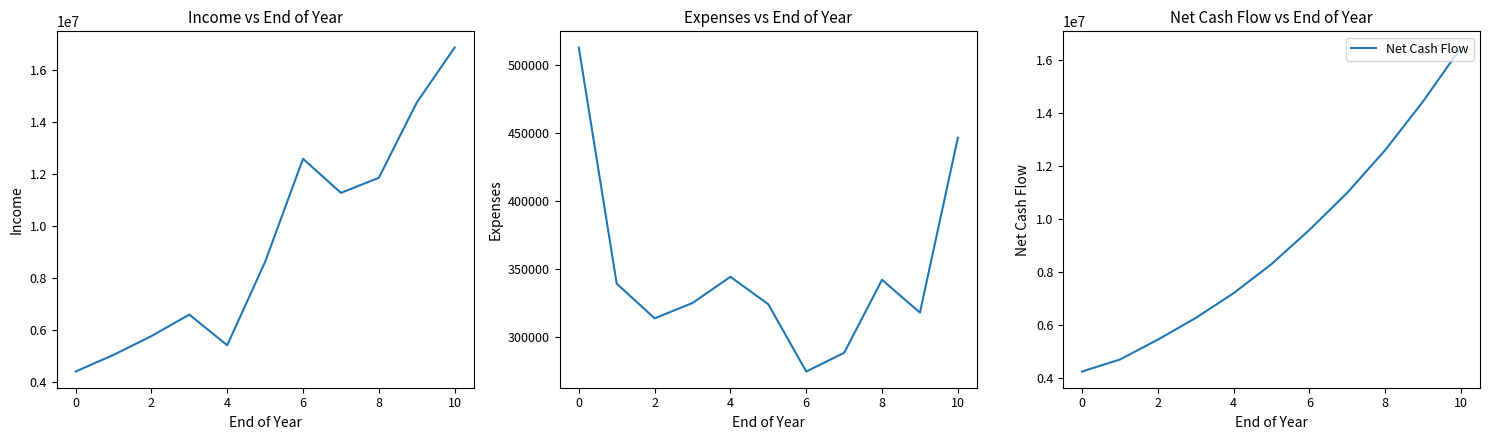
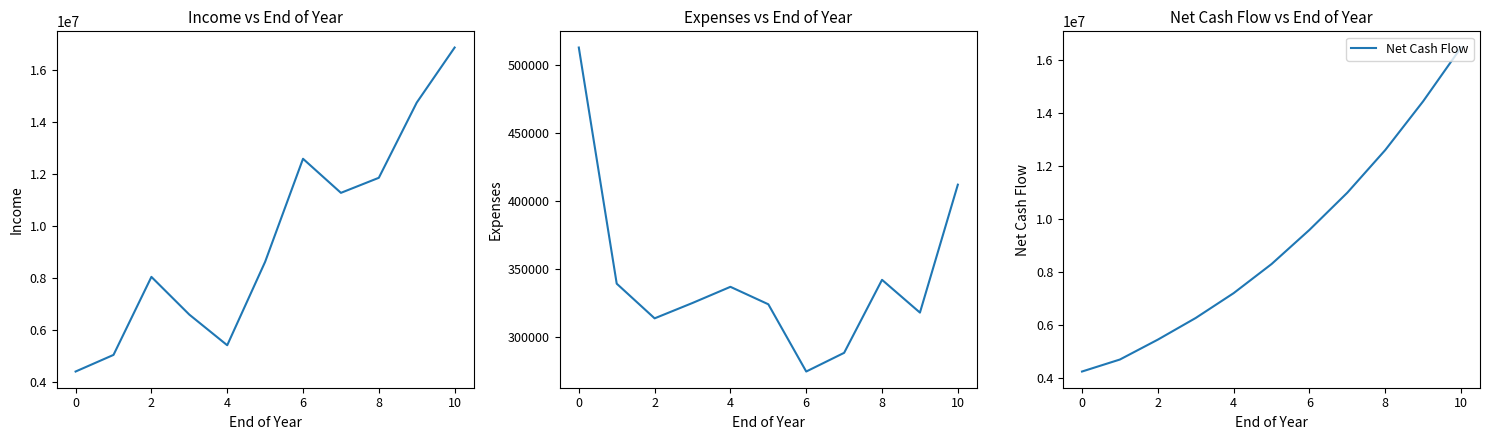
Income vs End of Year, 2: 5800000 -> 8000000
Expenses vs End of Year, 4: 344000 -> 337000
Expenses vs End of Year, 10: 446000 -> 412000
